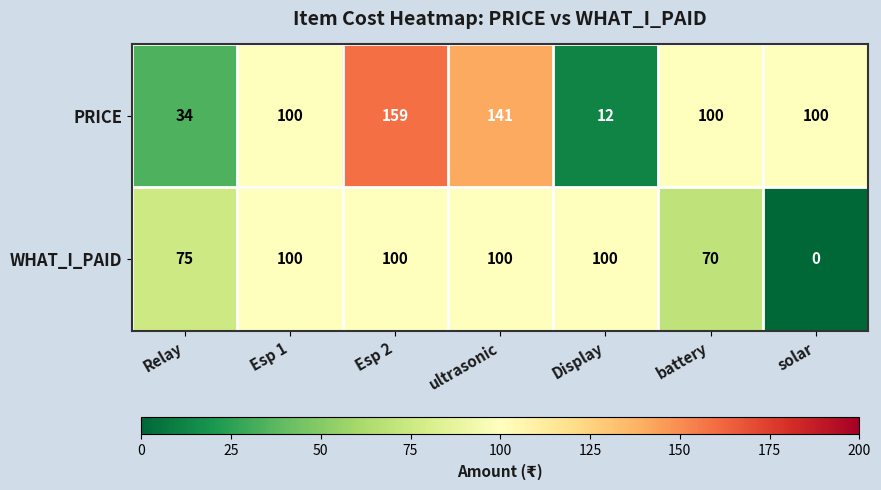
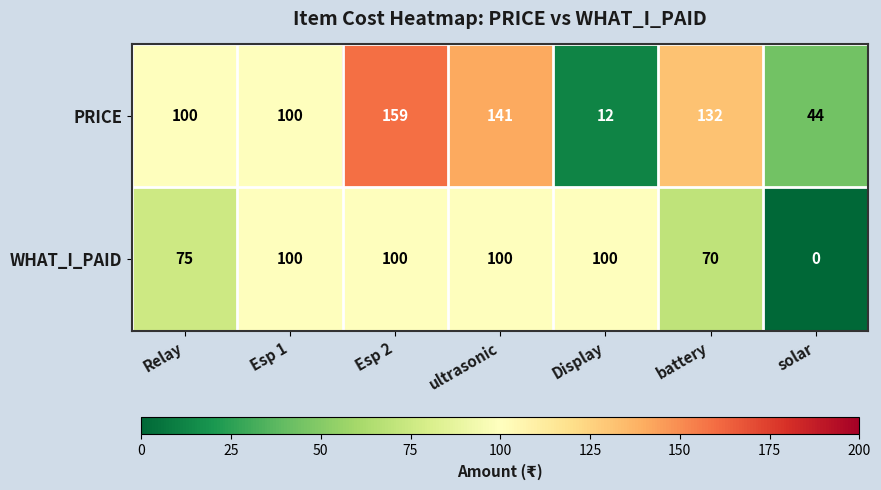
PRICE, Relay: 34 -> 100
PRICE, battery: 100 -> 132
PRICE, solar: 100 -> 44
